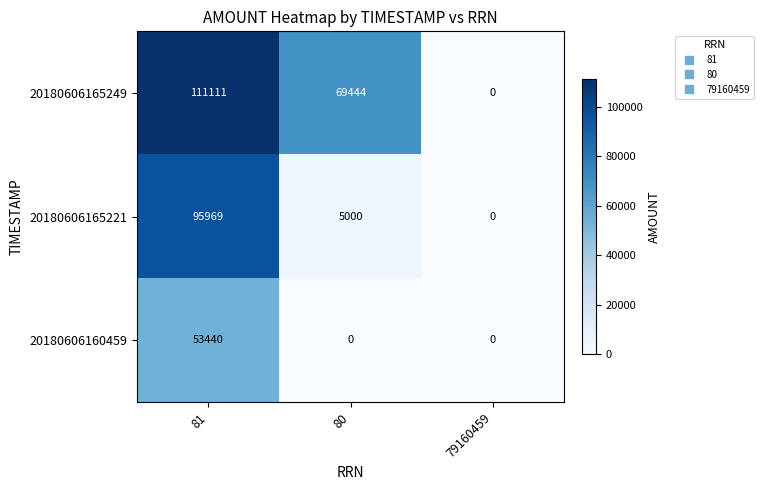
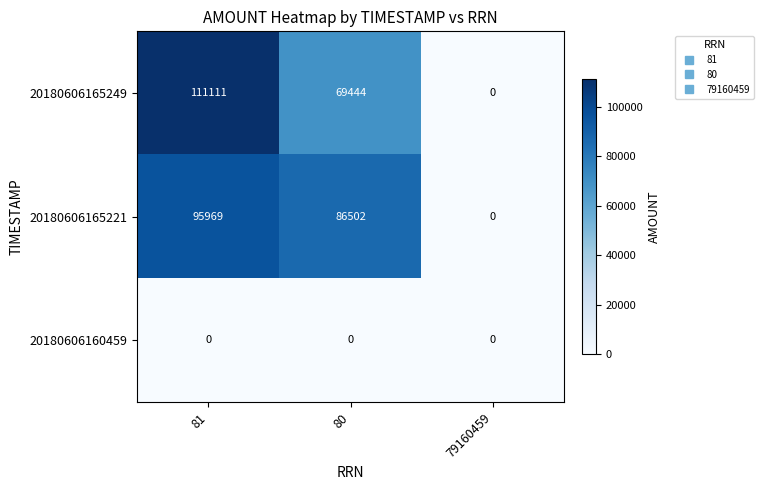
20180606165221, 80: 5000 -> 86502
20180606160459, 81: 53440 -> 0
